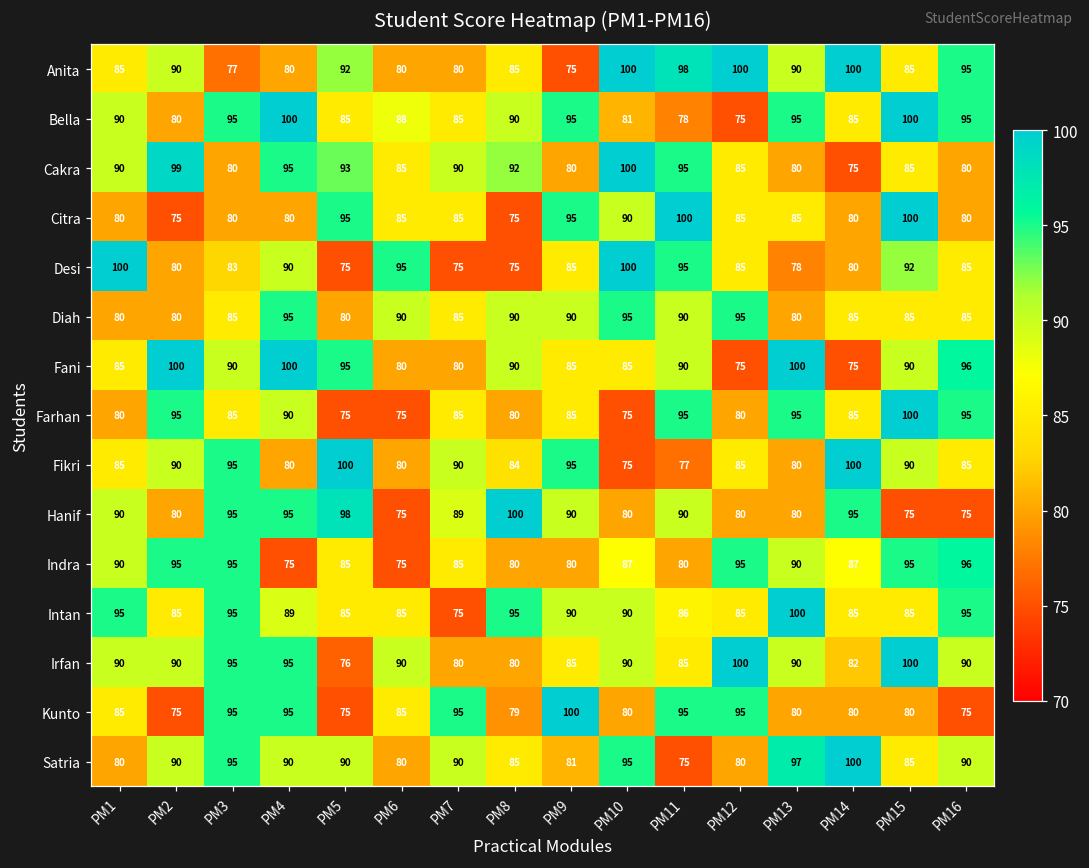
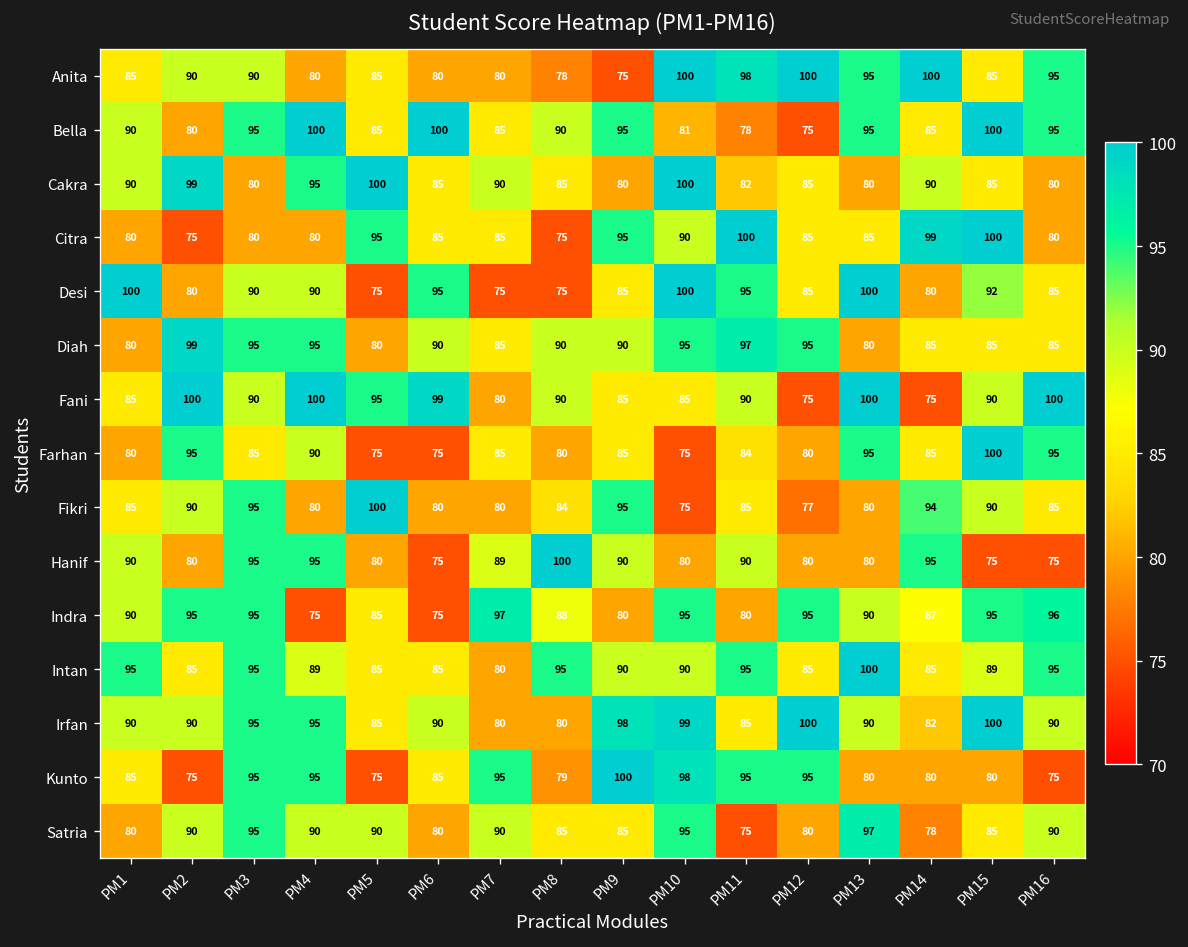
Anita, PM3: 77 -> 90
Anita, PM5: 92 -> 85
Anita, PM8: 85 -> 78
Anita, PM13: 90 -> 95
Bella, PM6: 88 -> 100
Cakra, PM5: 93 -> 100
Cakra, PM8: 92 -> 85
Cakra, PM11: 95 -> 82
Cakra, PM14: 75 -> 90
Citra, PM14: 80 -> 99
Desi, PM3: 83 -> 90
Desi, PM13: 78 -> 100
Diah, PM2: 80 -> 99
Diah, PM3: 85 -> 95
Diah, PM11: 90 -> 97
Fani, PM6: 80 -> 99
Fani, PM16: 96 -> 100
Farhan, PM11: 95 -> 84
Fikri, PM7: 90 -> 80
Fikri, PM11: 77 -> 85
Fikri, PM12: 85 -> 77
Fikri, PM14: 100 -> 94
Hanif, PM5: 98 -> 80
Indra, PM7: 85 -> 97
Indra, PM8: 80 -> 88
Indra, PM10: 87 -> 95
Intan, PM7: 75 -> 80
Intan, PM11: 86 -> 95
Intan, PM15: 85 -> 89
Irfan, PM5: 76 -> 85
Irfan, PM9: 85 -> 98
Irfan, PM10: 90 -> 99
Kunto, PM10: 80 -> 98
Satria, PM9: 81 -> 85
Satria, PM14: 100 -> 78
